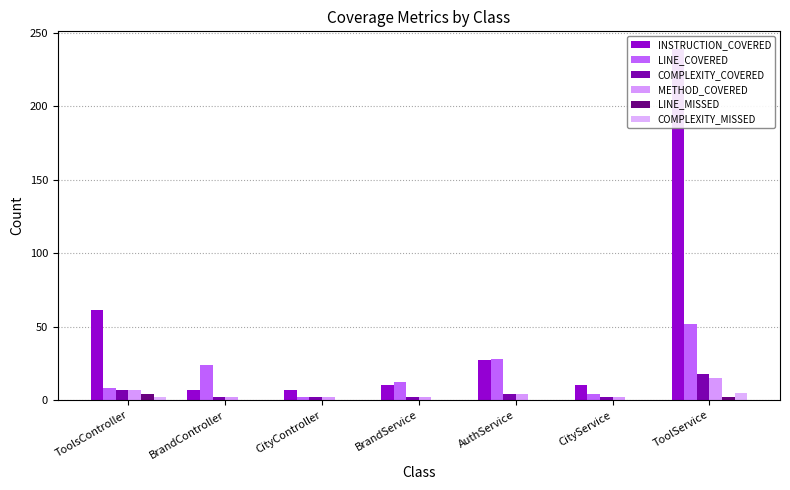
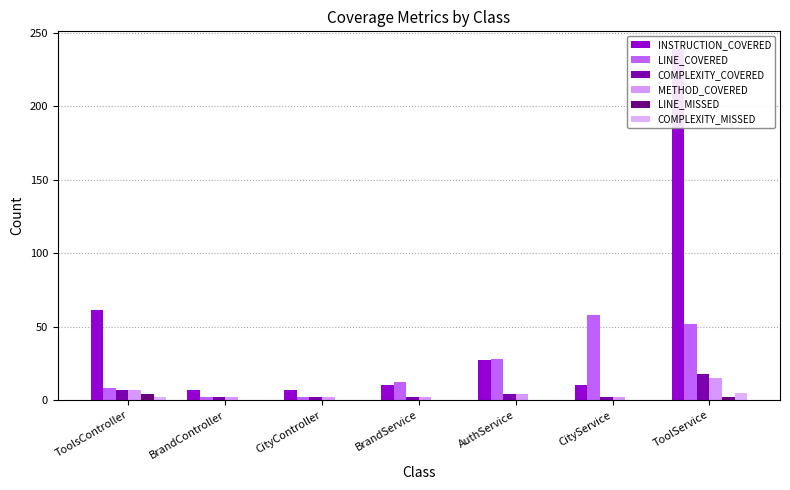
LINE_COVERED, BrandController: 24 -> 2
LINE_COVERED, CityService: 4 -> 58
